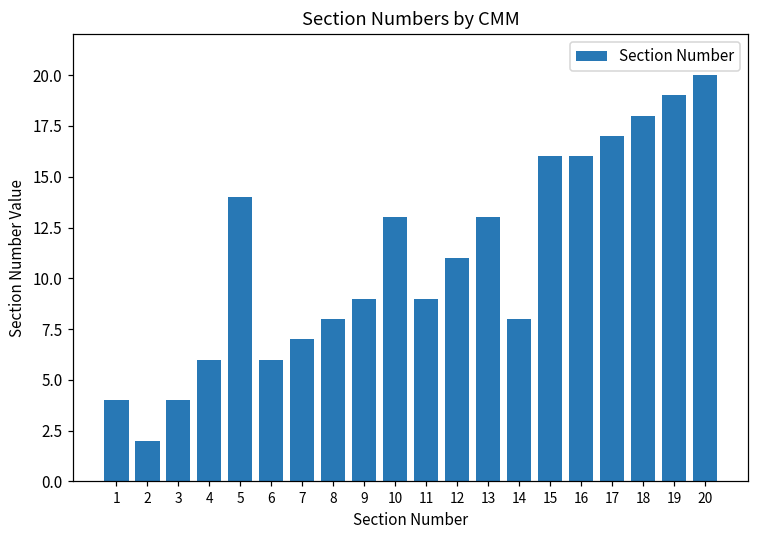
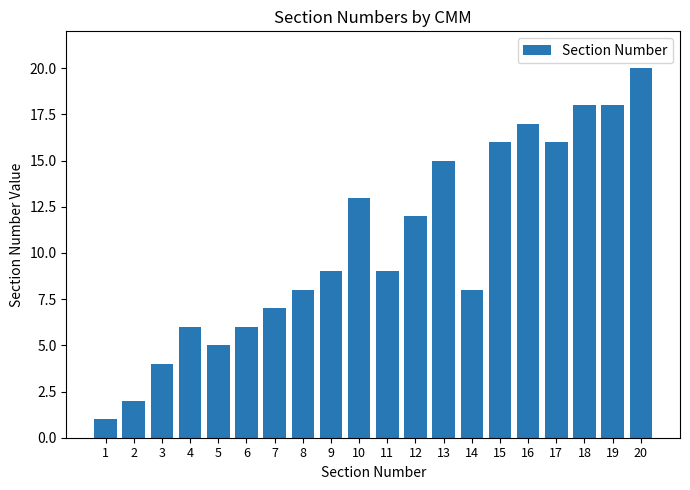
1: 4 -> 1
5: 14 -> 5
12: 11 -> 12
13: 13 -> 15
16: 16 -> 17
17: 17 -> 16
19: 19 -> 18
